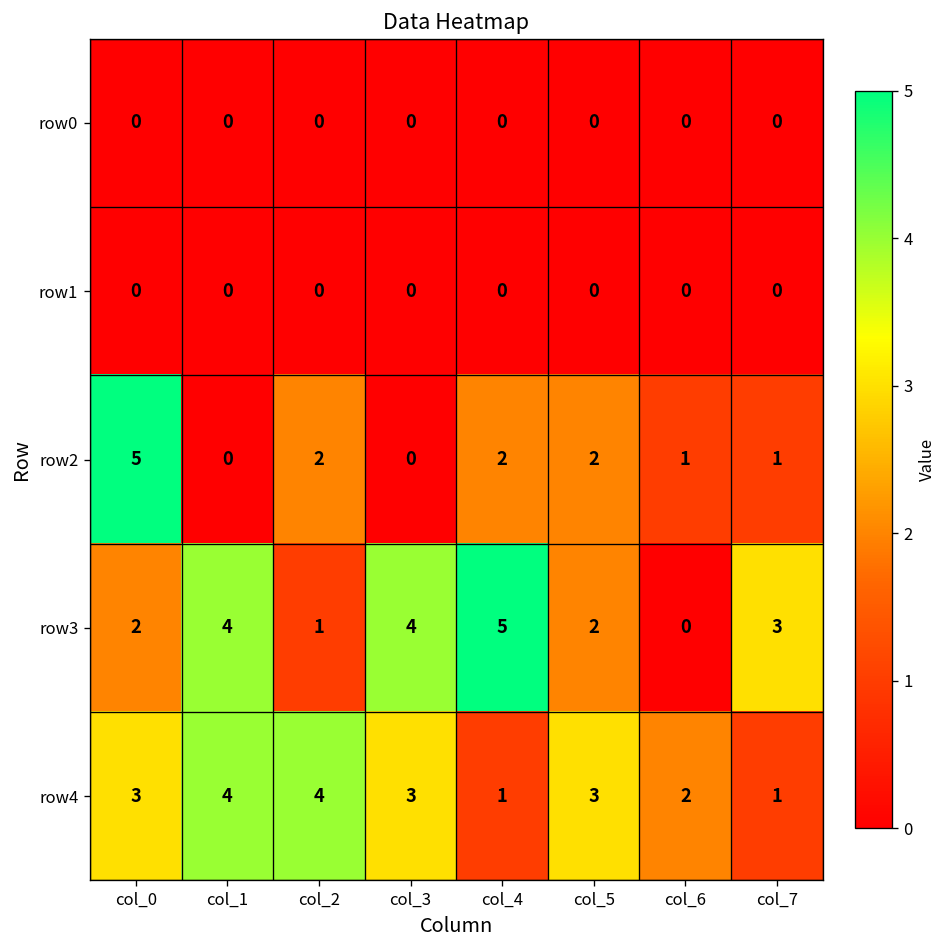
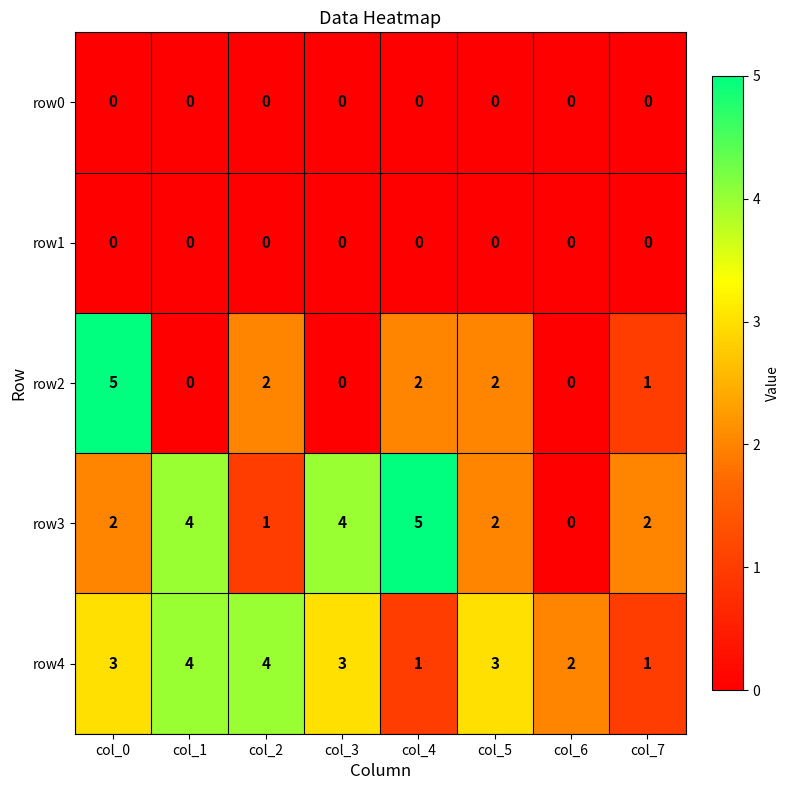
row2, col_6: 1 -> 0
row3, col_7: 3 -> 2
